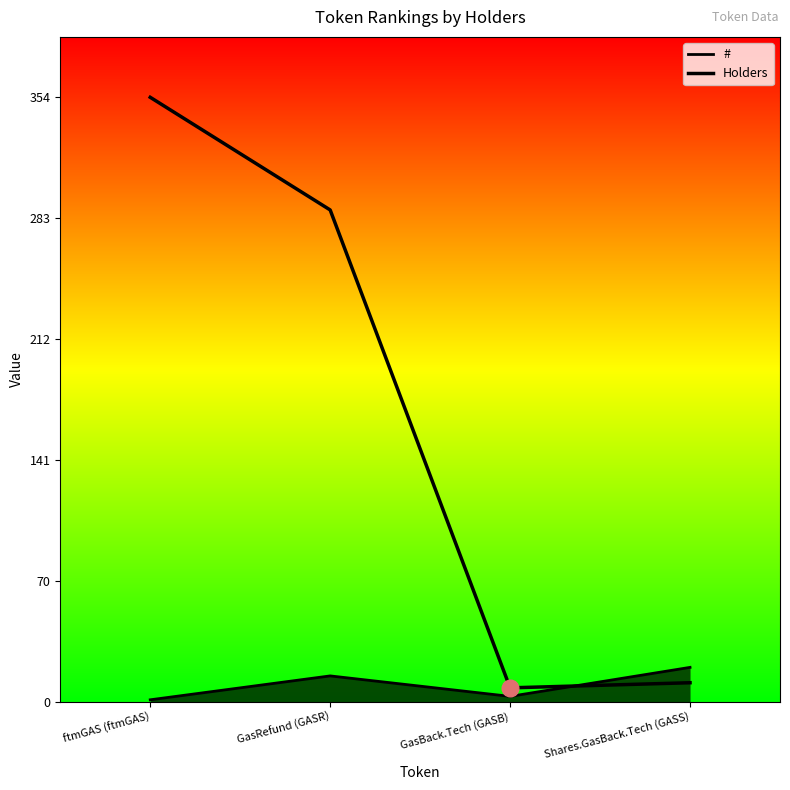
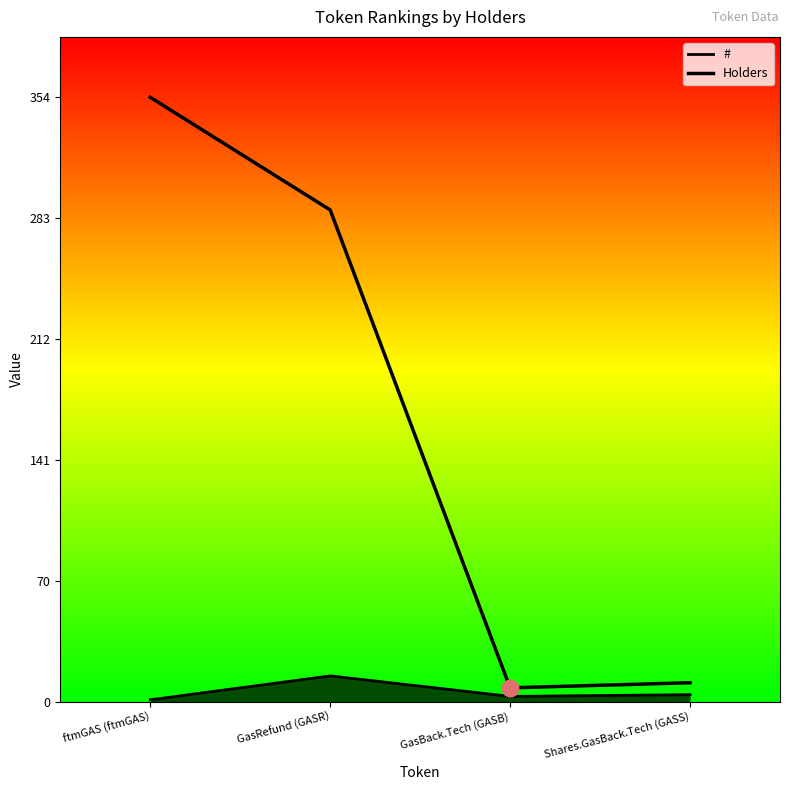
#, Shares.GasBack.Tech (GASS): 20 -> 4
